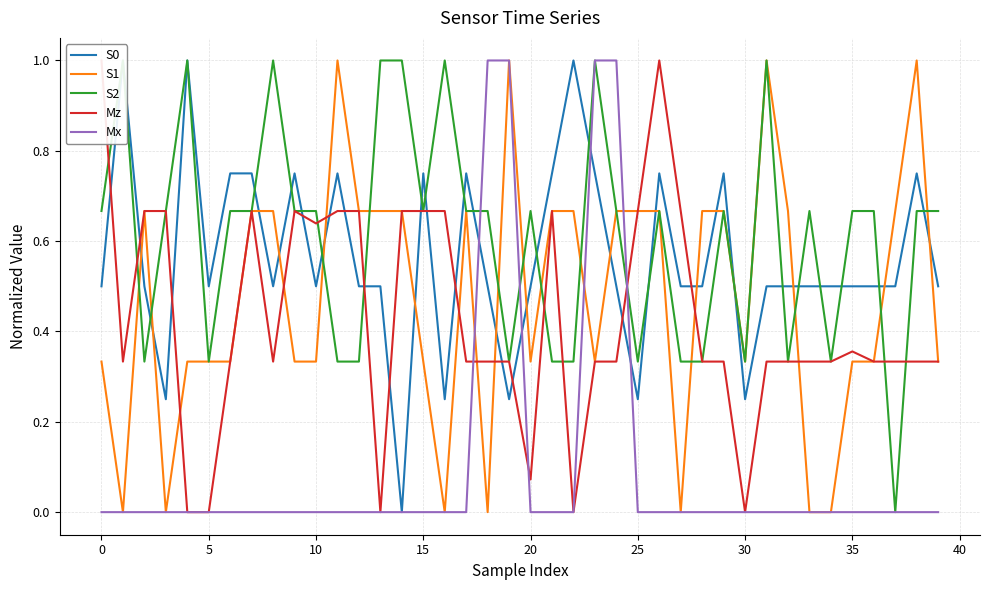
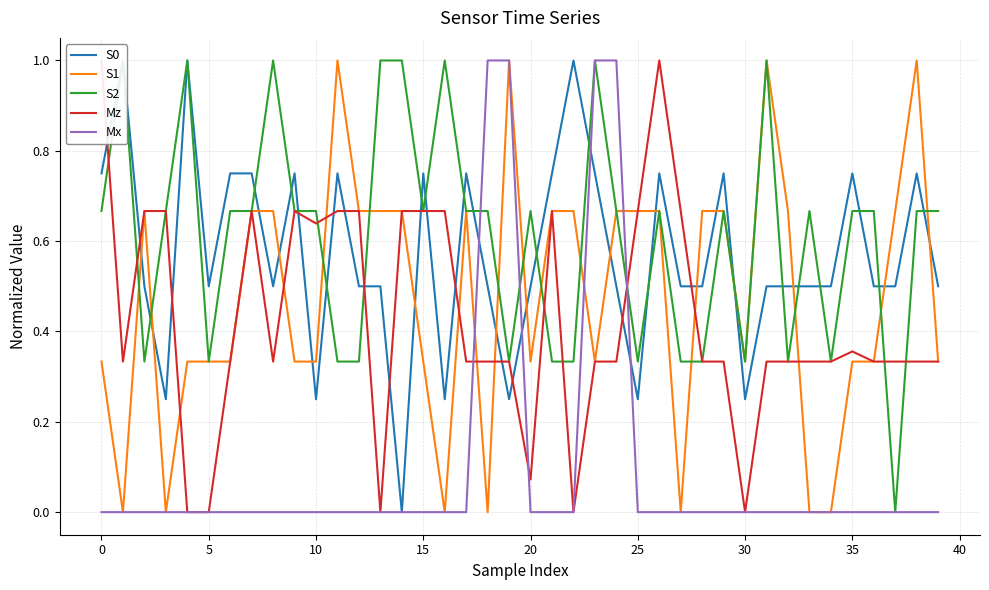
S0, 0: 0.50 -> 0.75
S0, 10: 0.50 -> 0.25
S0, 35: 0.50 -> 0.75
